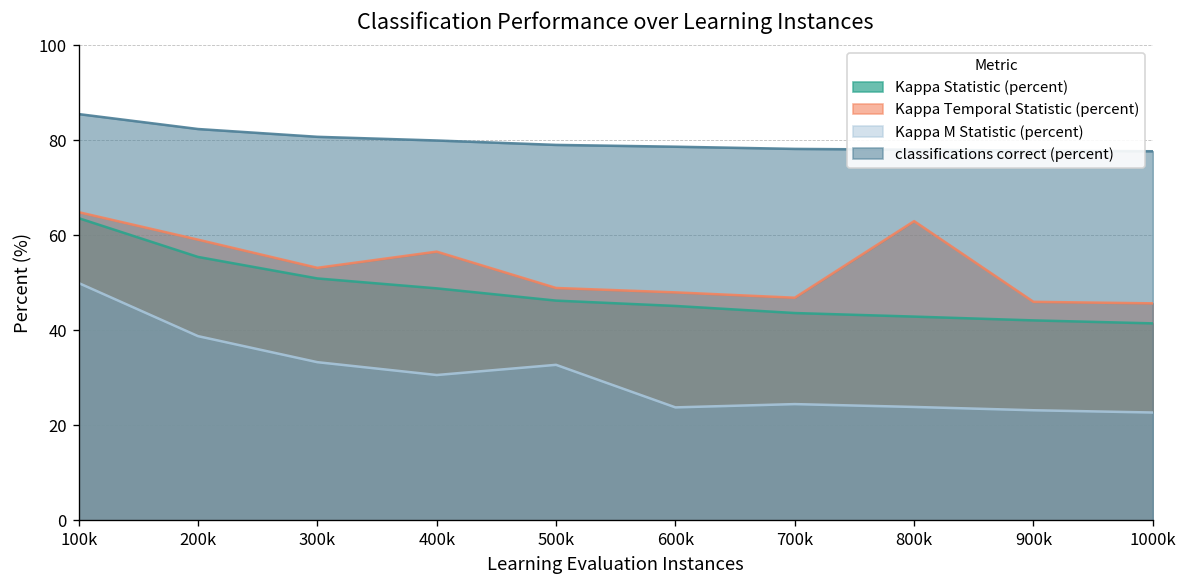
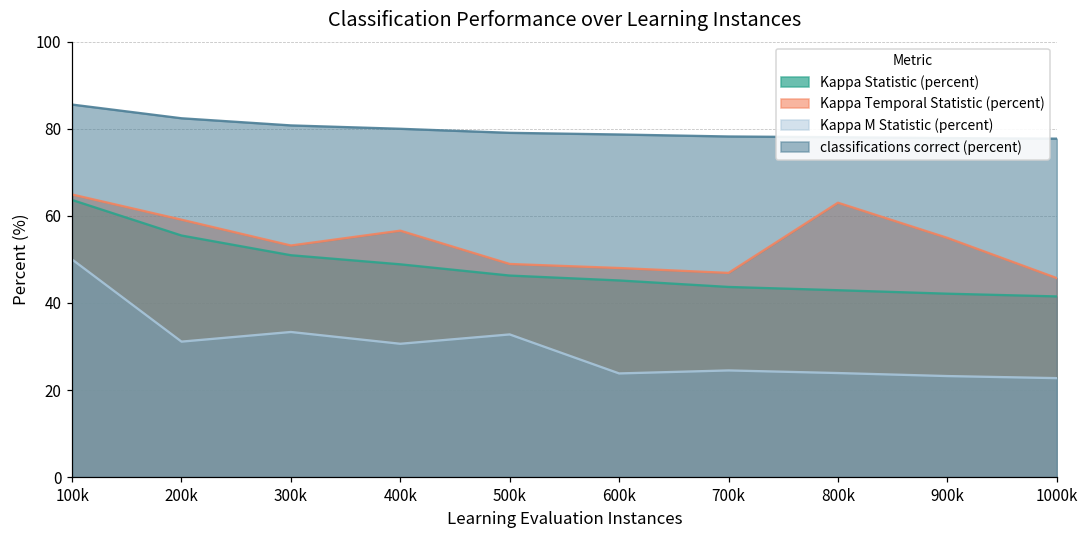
Kappa M Statistic (percent), 200k: 39 -> 31
Kappa Temporal Statistic (percent), 900k: 46 -> 55
